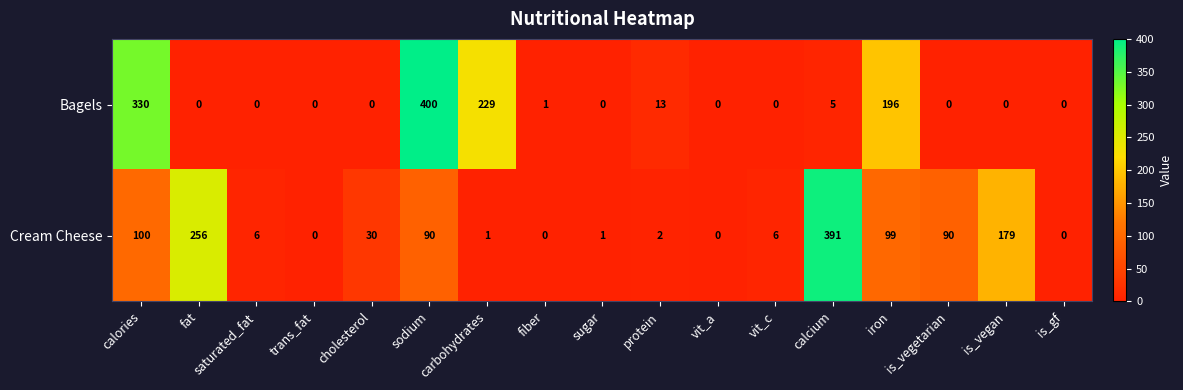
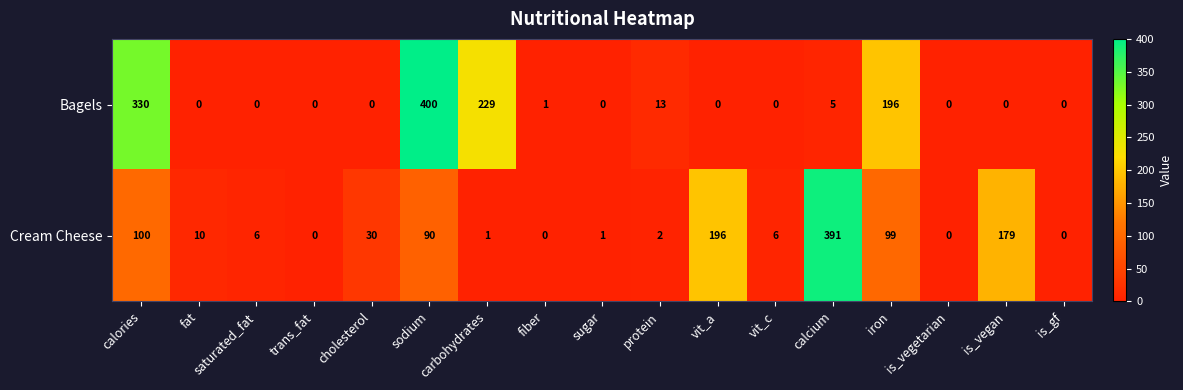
Cream Cheese, fat: 256 -> 10
Cream Cheese, vit_a: 0 -> 196
Cream Cheese, is_vegetarian: 90 -> 0
